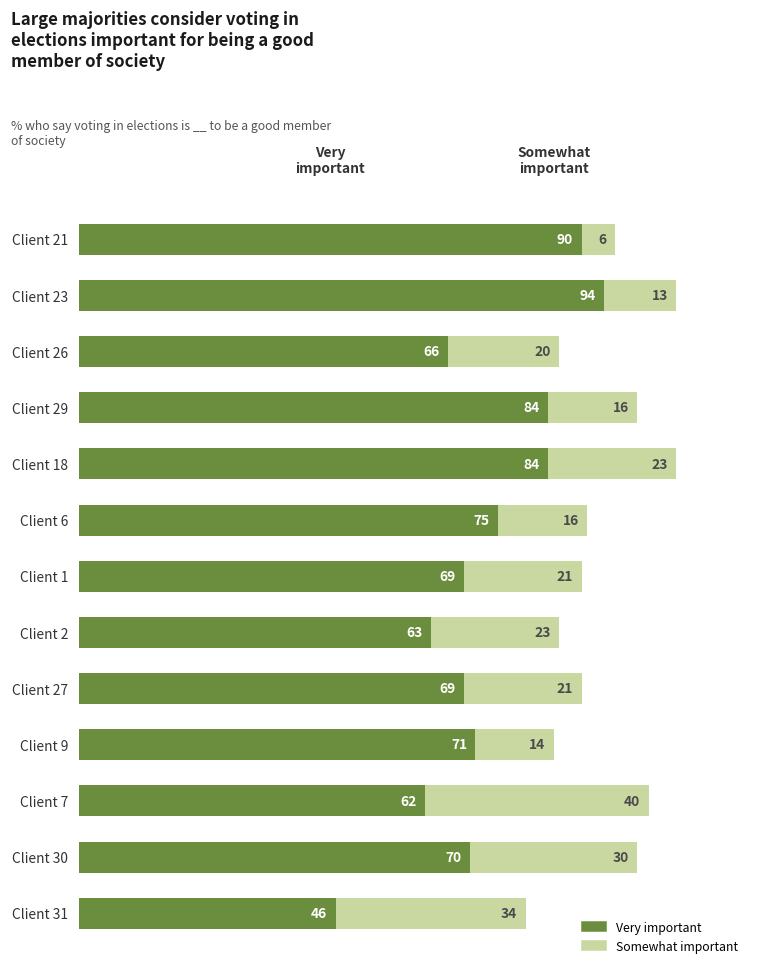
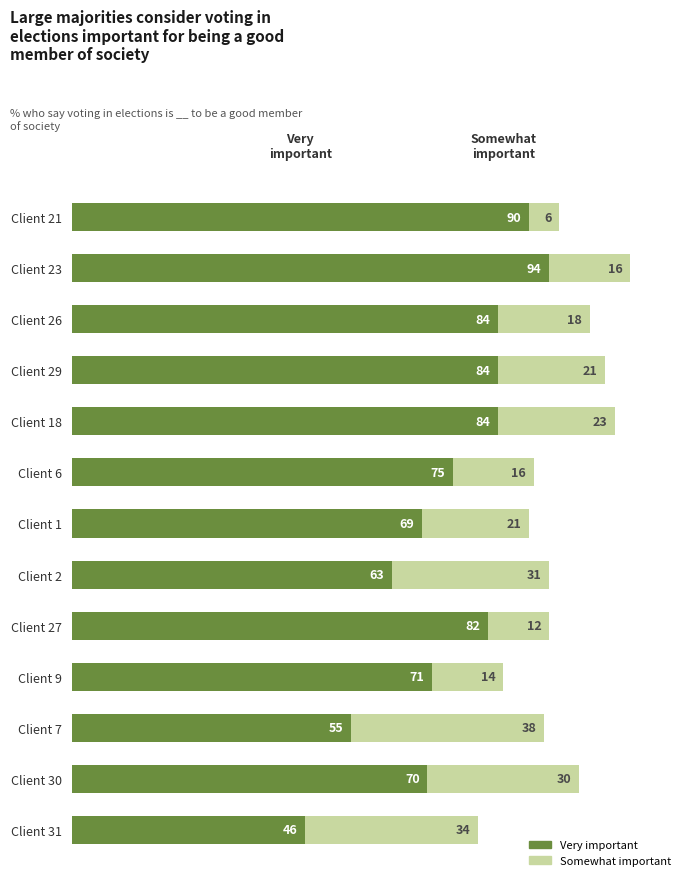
Somewhat important, Client 23: 13 -> 16
Very important, Client 26: 66 -> 84
Somewhat important, Client 26: 20 -> 18
Somewhat important, Client 29: 16 -> 21
Somewhat important, Client 2: 23 -> 31
Very important, Client 27: 69 -> 82
Somewhat important, Client 27: 21 -> 12
Very important, Client 7: 62 -> 55
Somewhat important, Client 7: 40 -> 38
